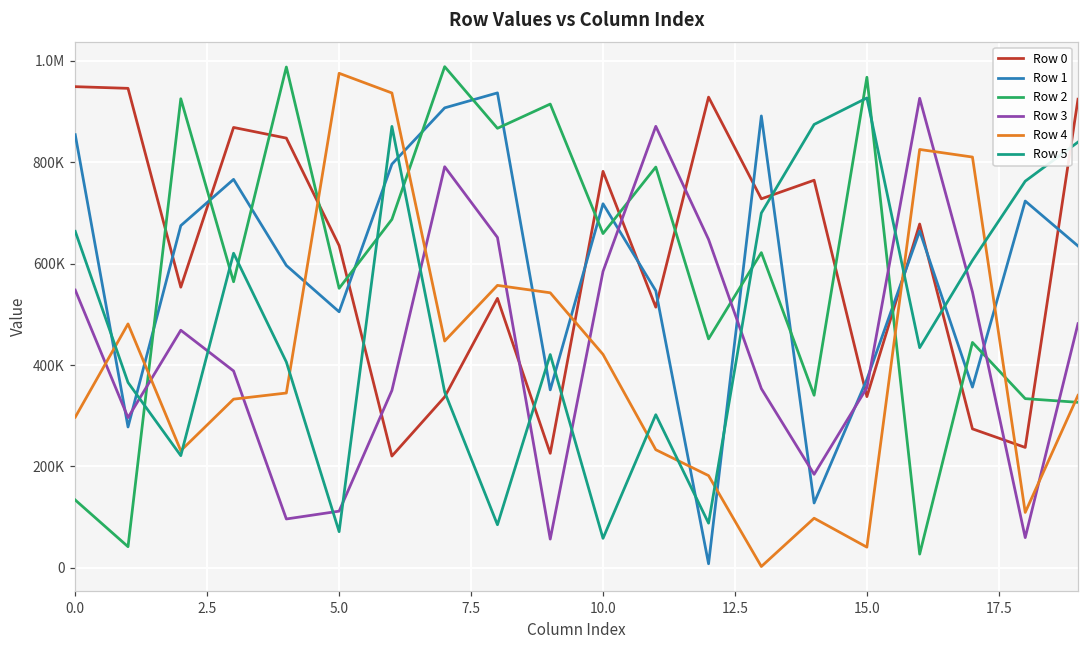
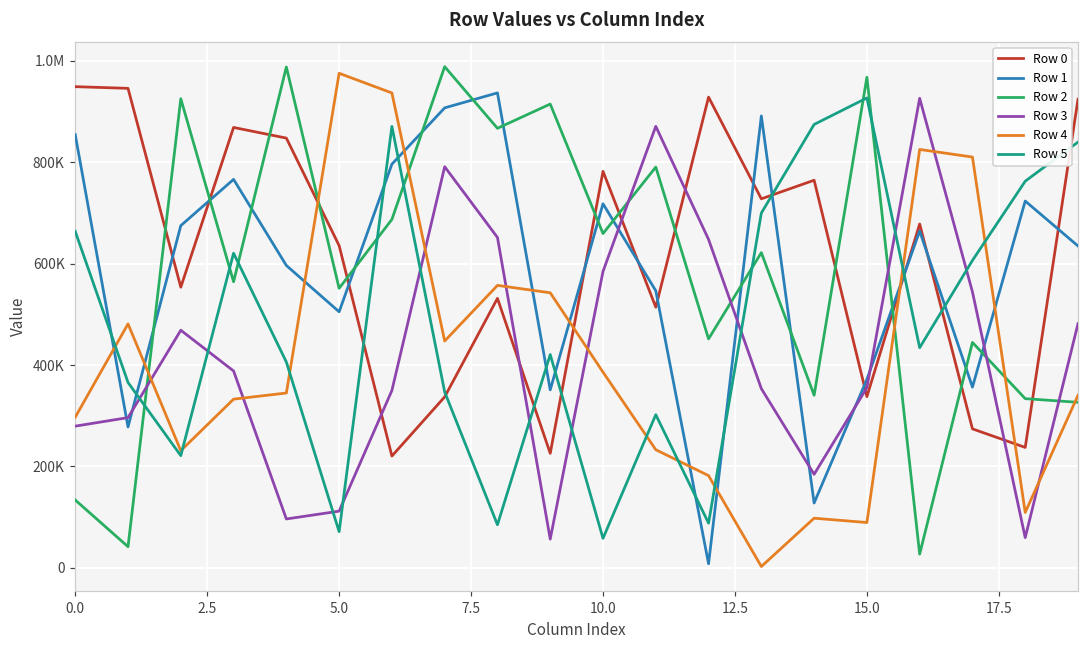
Row 3, 0.0: 550000 -> 280000
Row 4, 10.0: 420000 -> 390000
Row 4, 15.0: 40000 -> 90000
